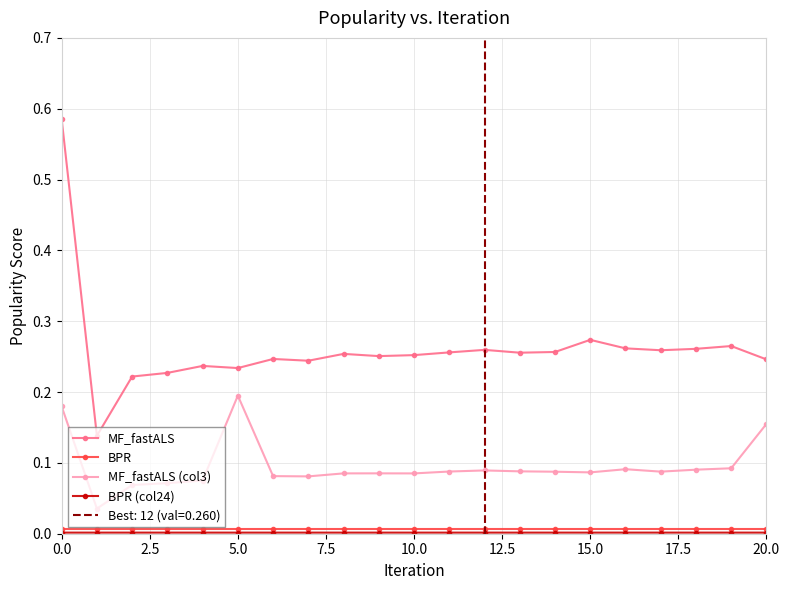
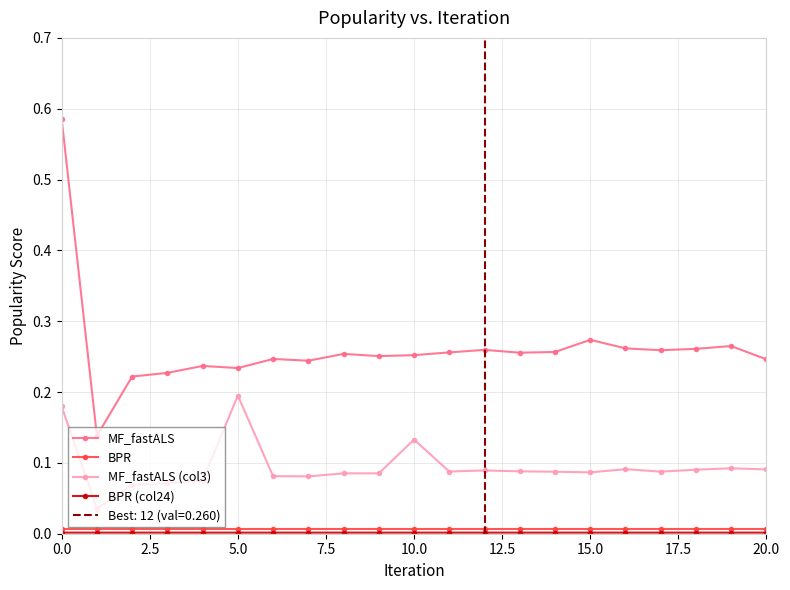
MF_fastALS (col3), 10.0: 0.09 -> 0.13
MF_fastALS (col3), 20.0: 0.16 -> 0.09
